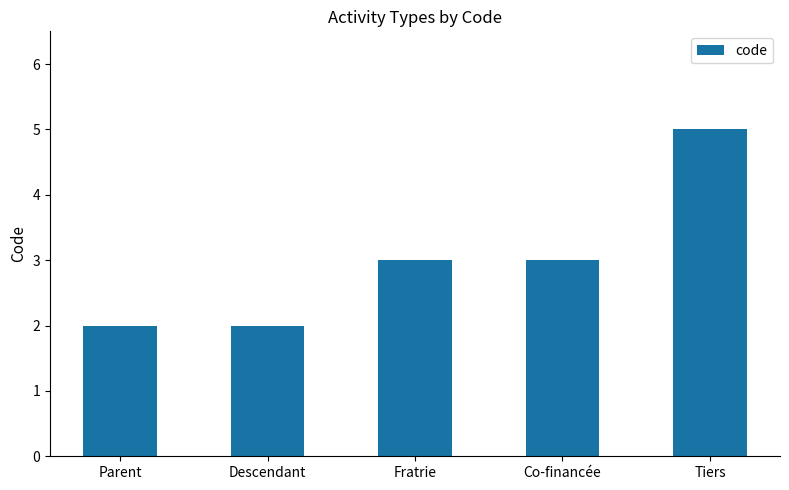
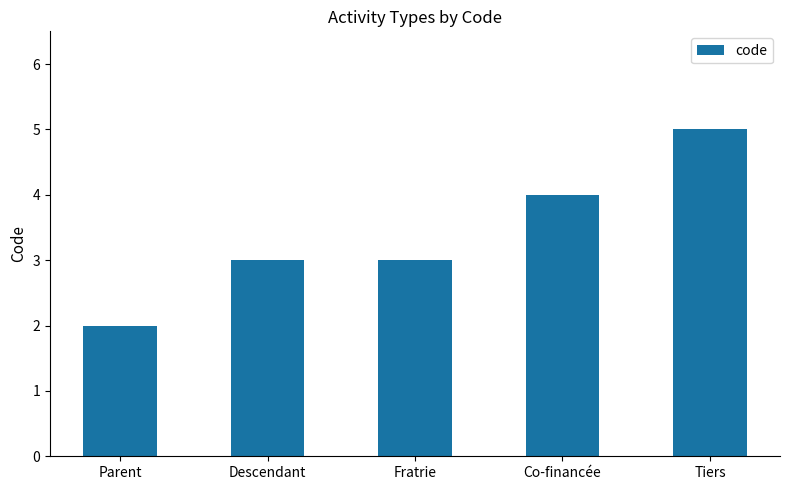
Descendant: 2 -> 3
Co-financée: 3 -> 4
